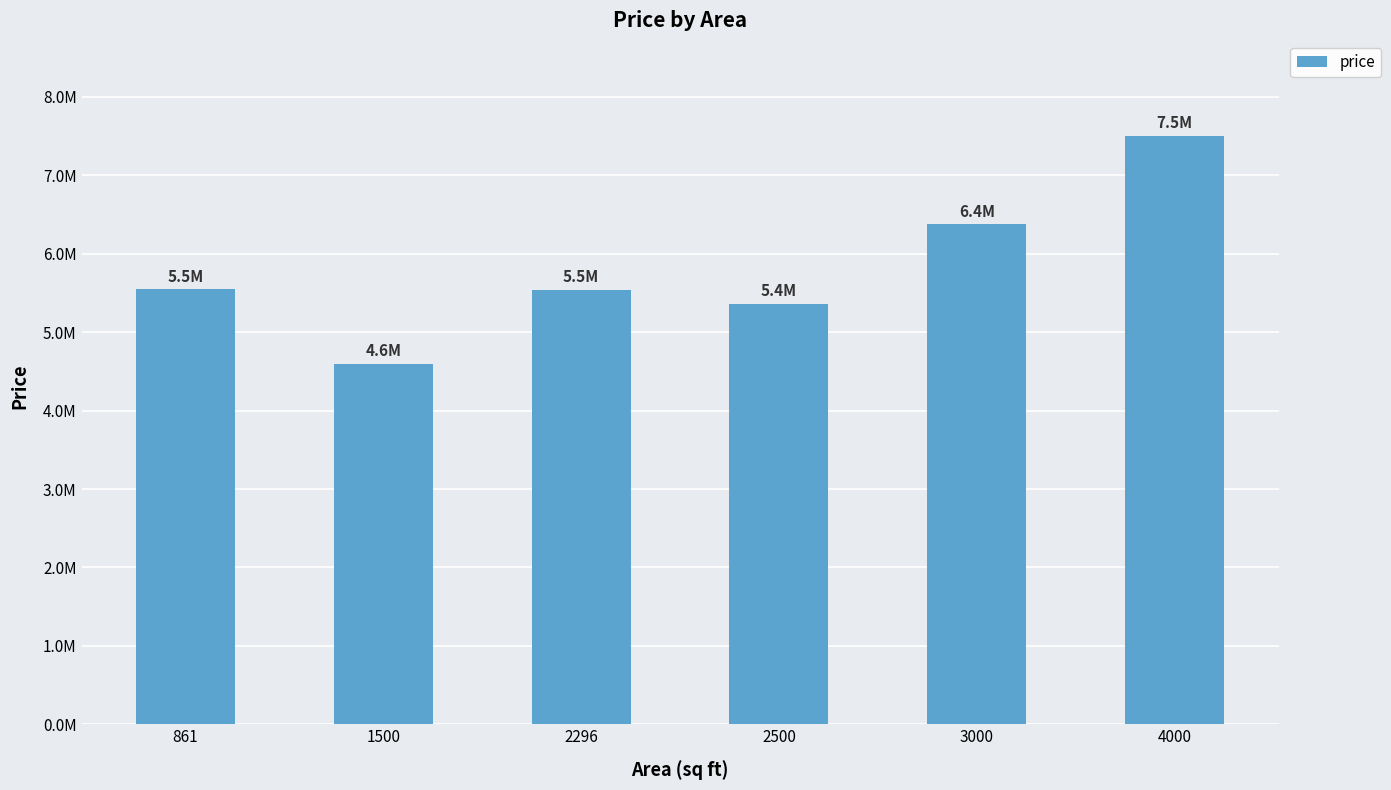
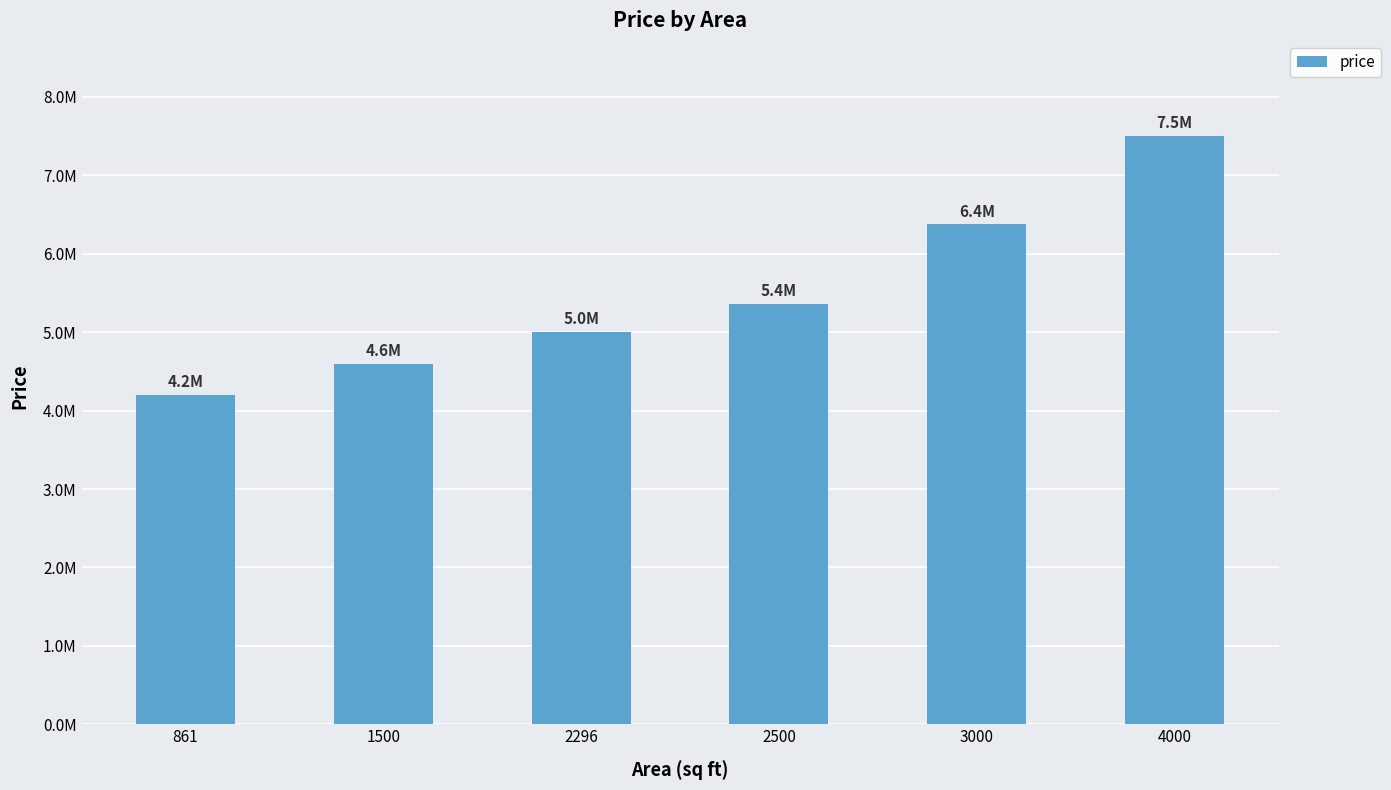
861: 5.5M -> 4.2M
2296: 5.5M -> 5.0M
